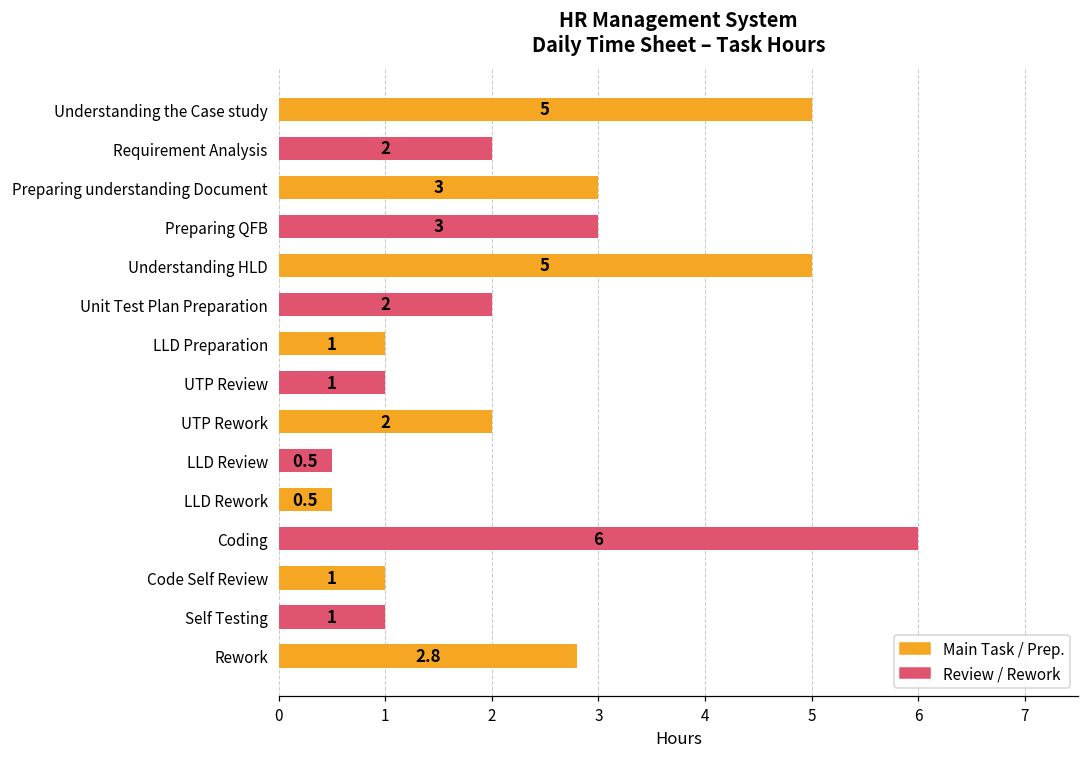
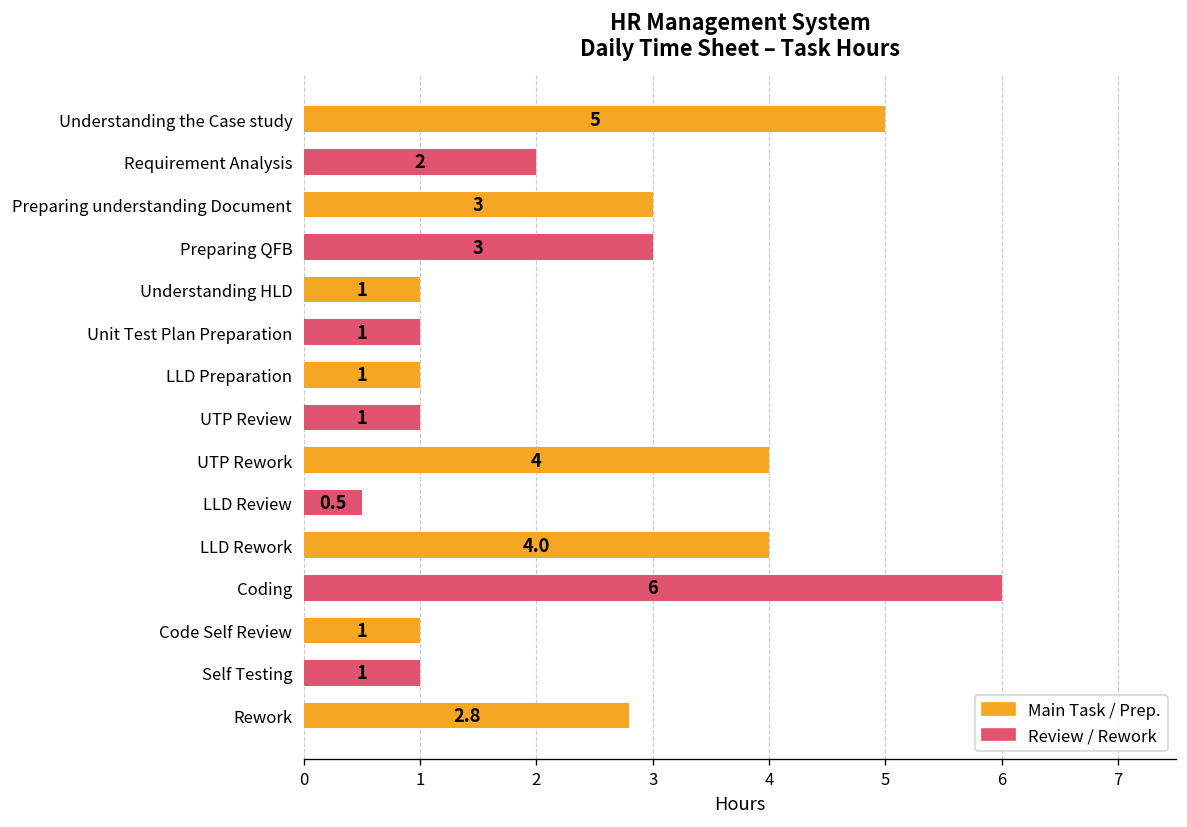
Understanding HLD: 5 -> 1
Unit Test Plan Preparation: 2 -> 1
UTP Rework: 2 -> 4
LLD Rework: 0.5 -> 4.0
